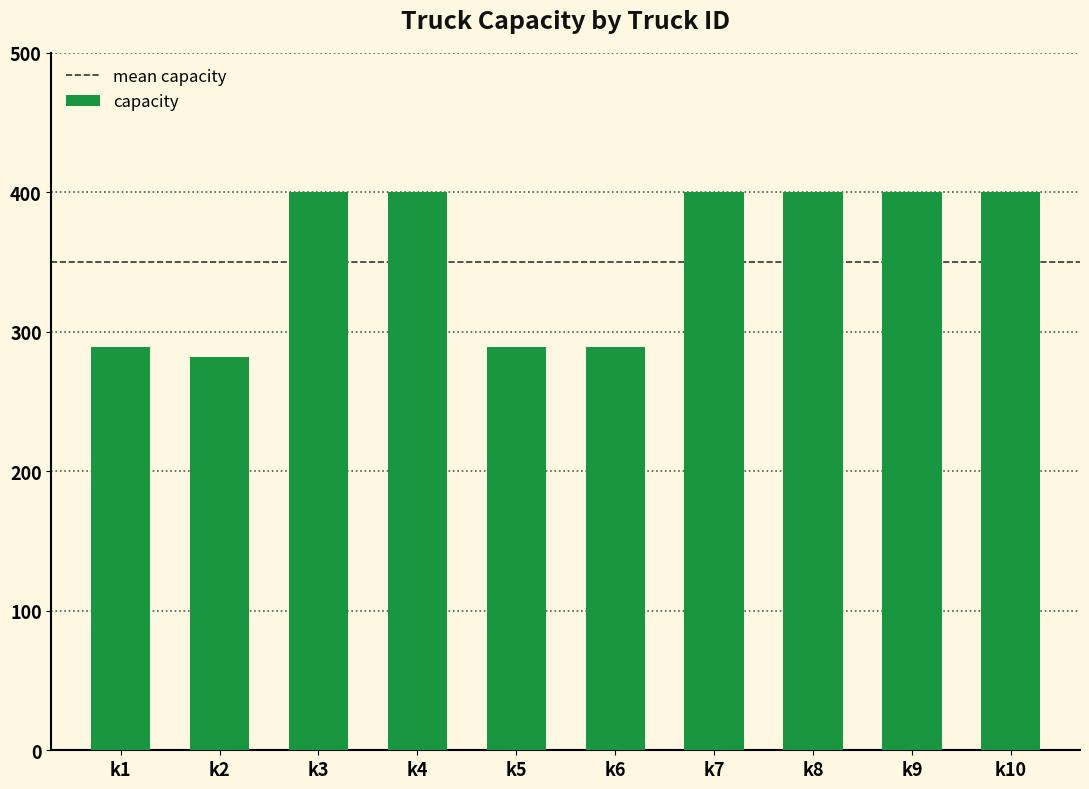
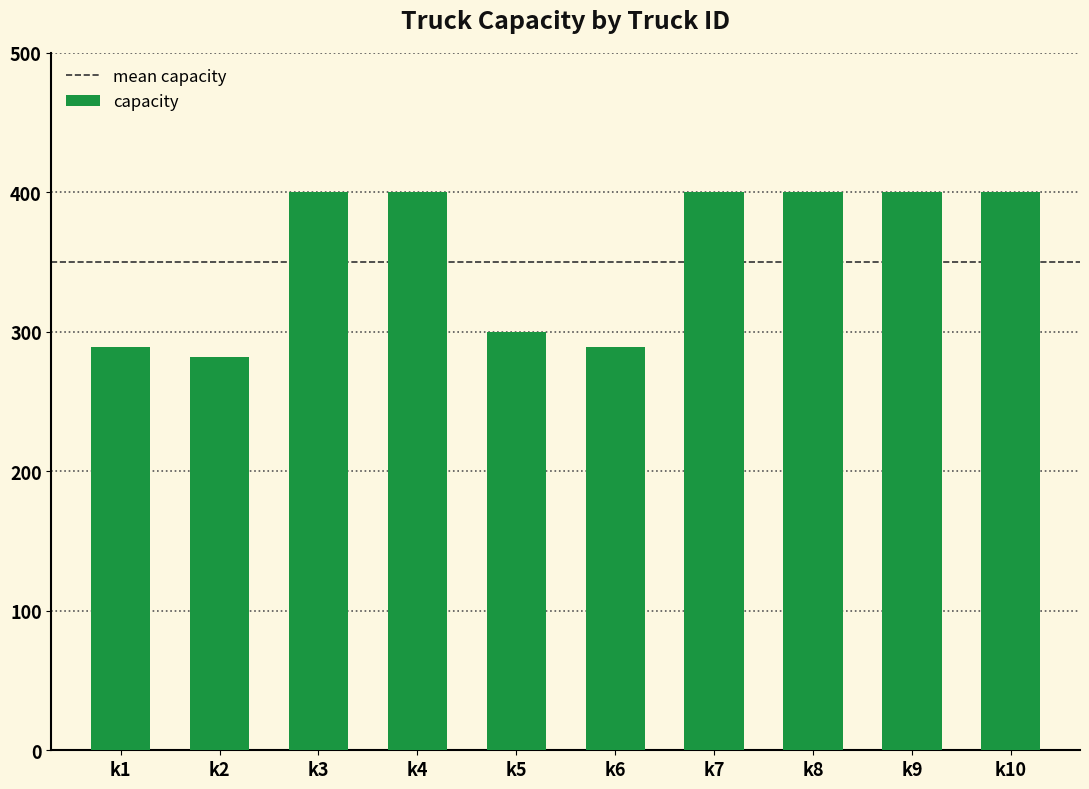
k5: 289 -> 300
